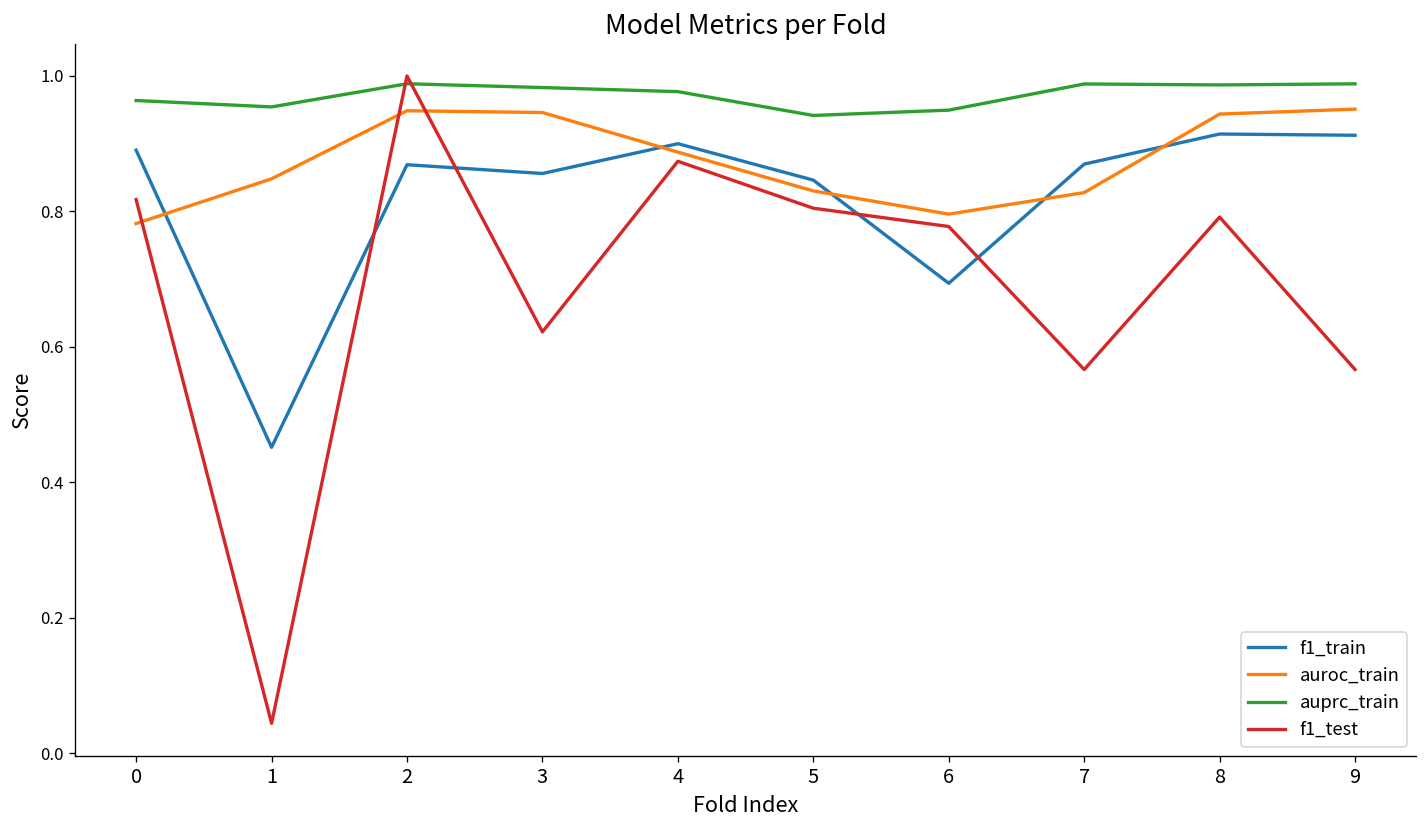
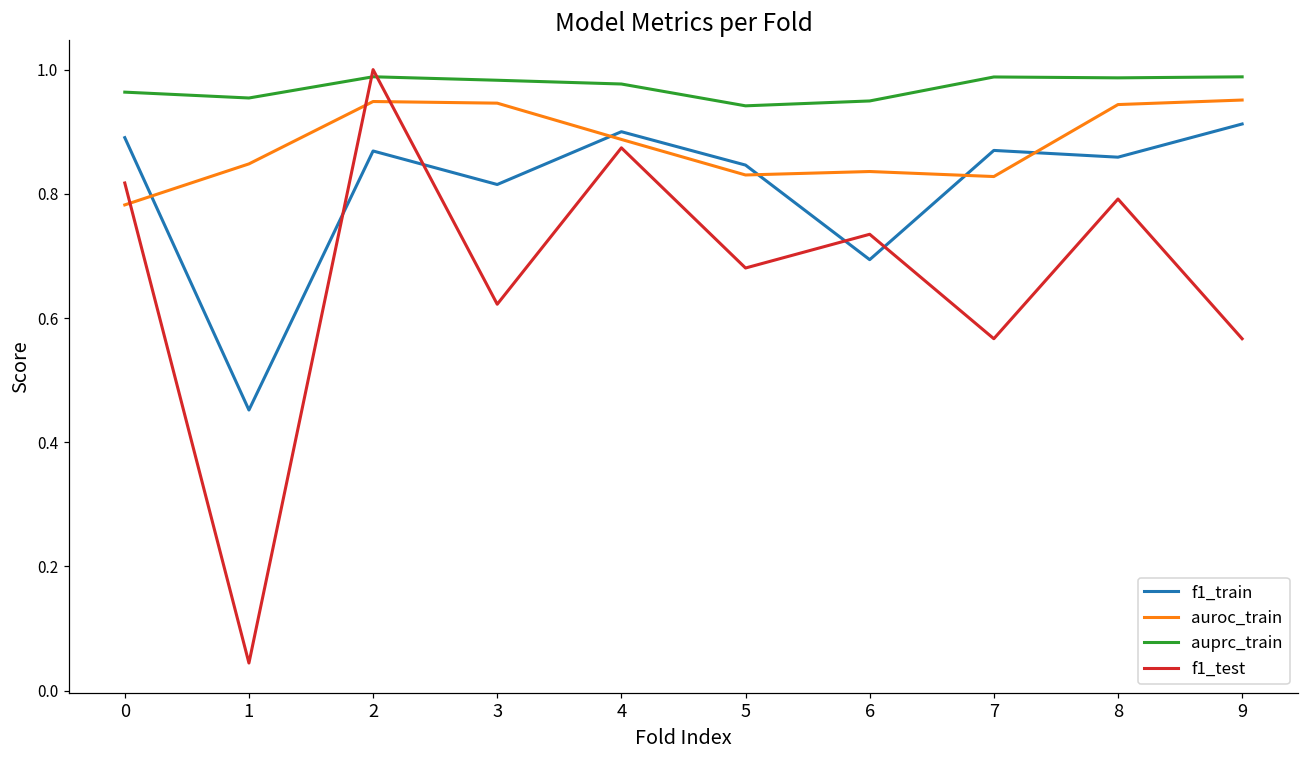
f1_train, 3: 0.86 -> 0.82
f1_test, 5: 0.80 -> 0.68
auroc_train, 6: 0.80 -> 0.84
f1_test, 6: 0.78 -> 0.73
f1_train, 8: 0.91 -> 0.86
